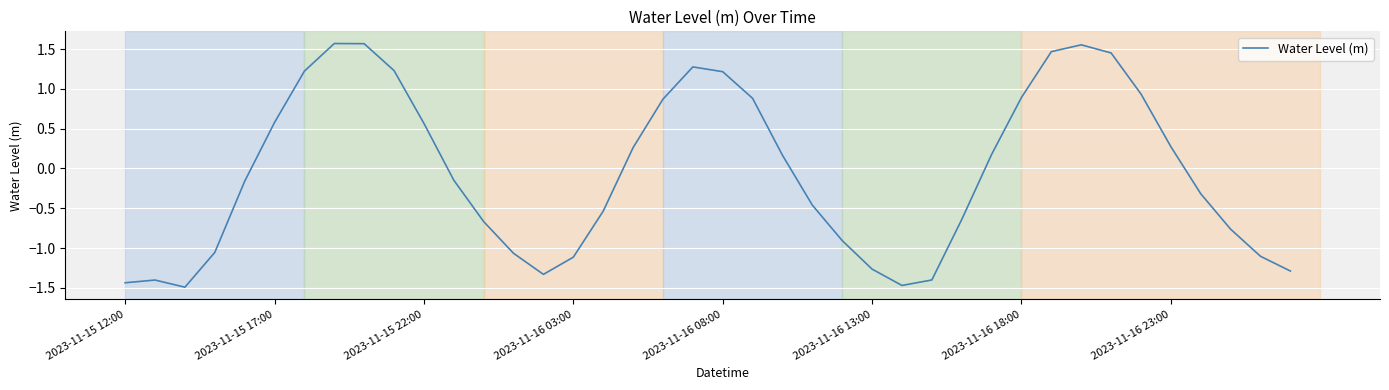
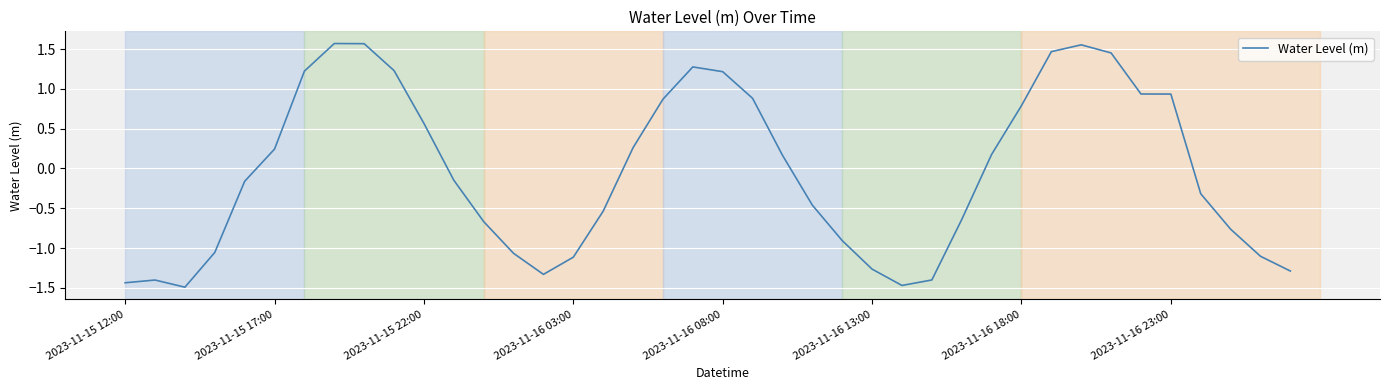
2023-11-15 17:00: 0.6 -> 0.2
2023-11-16 18:00: 0.9 -> 0.8
2023-11-16 23:00: 0.3 -> 0.9
